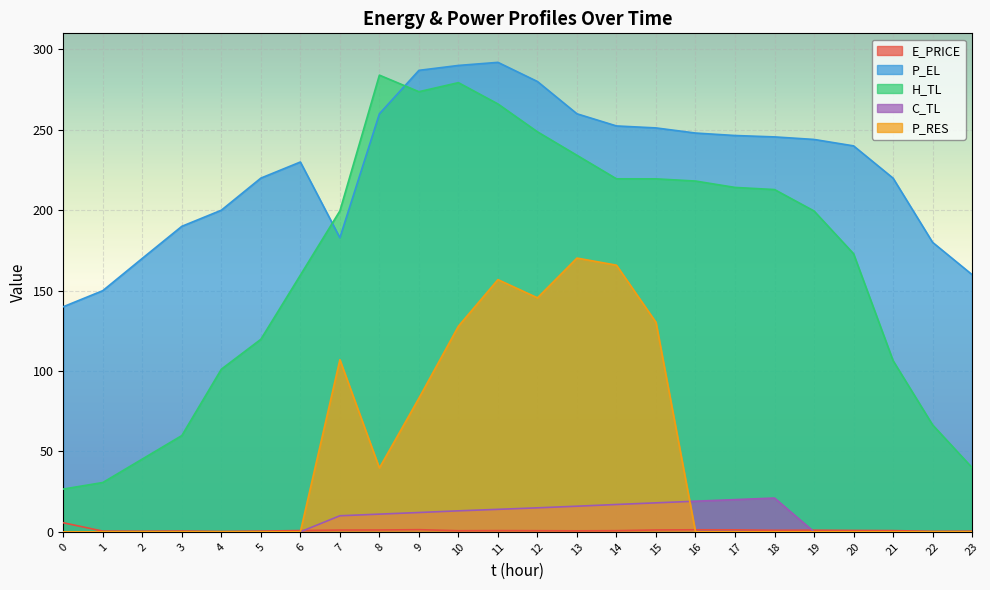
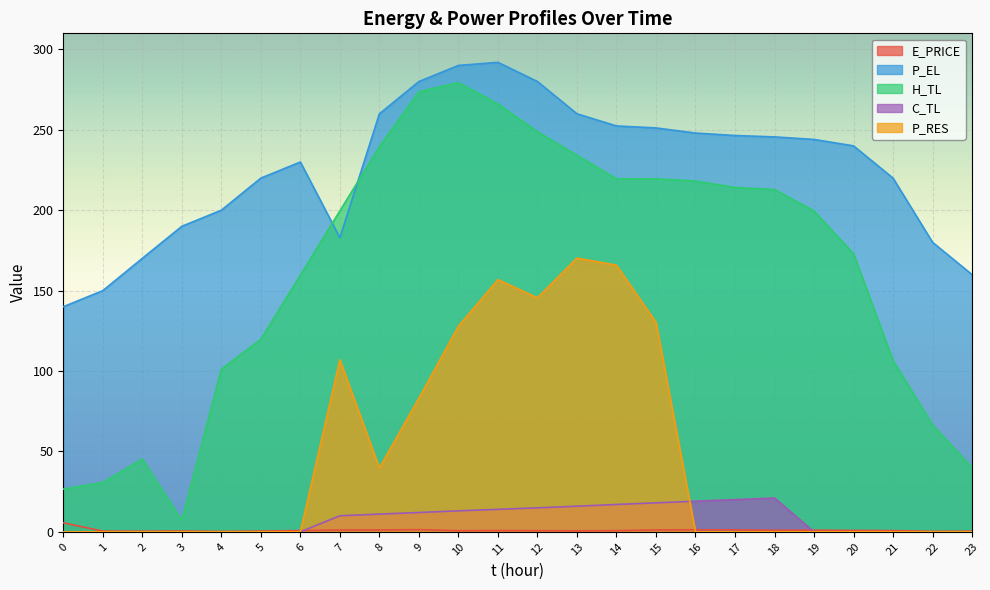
H_TL, 3: 60 -> 7
H_TL, 8: 284 -> 239
P_EL, 9: 287 -> 280
